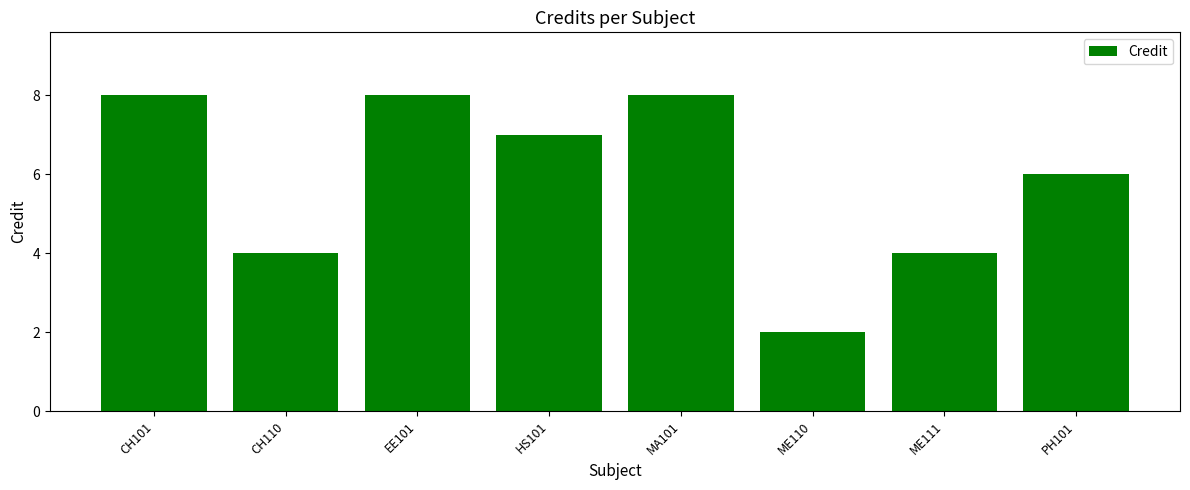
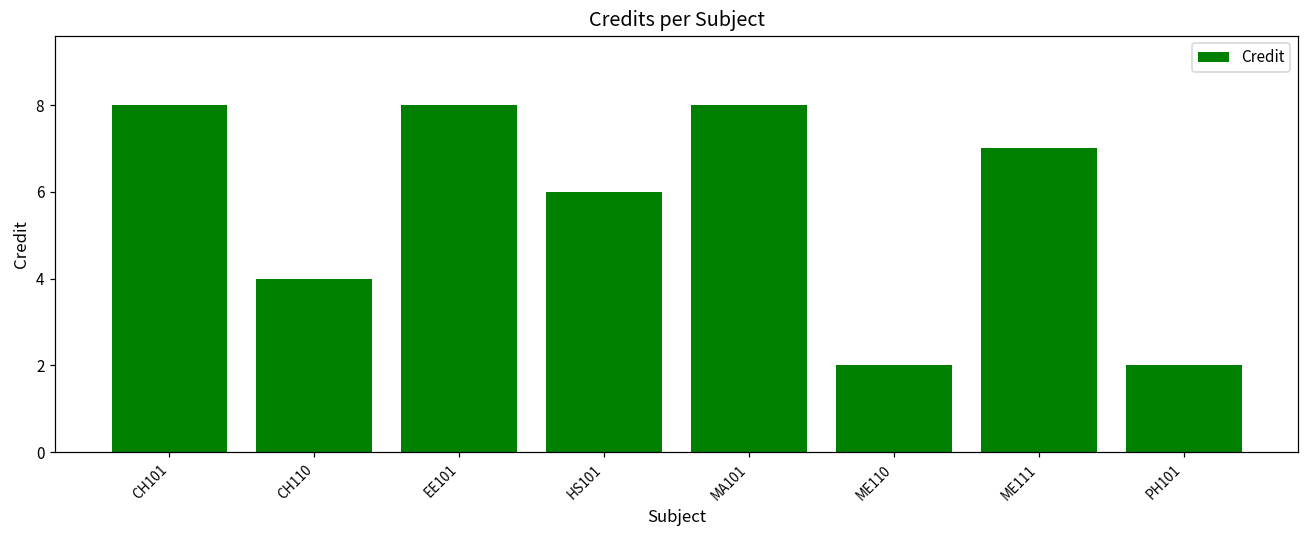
HS101: 7 -> 6
ME111: 4 -> 7
PH101: 6 -> 2
